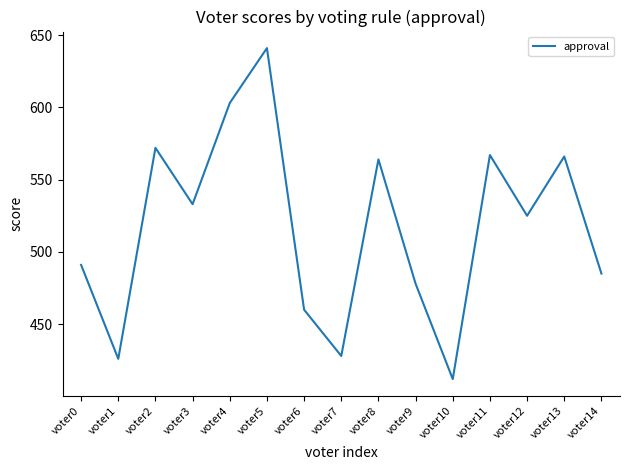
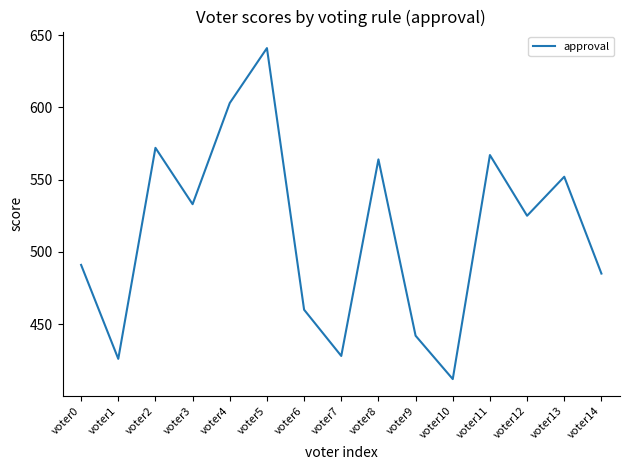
voter9: 478 -> 442
voter13: 566 -> 552
